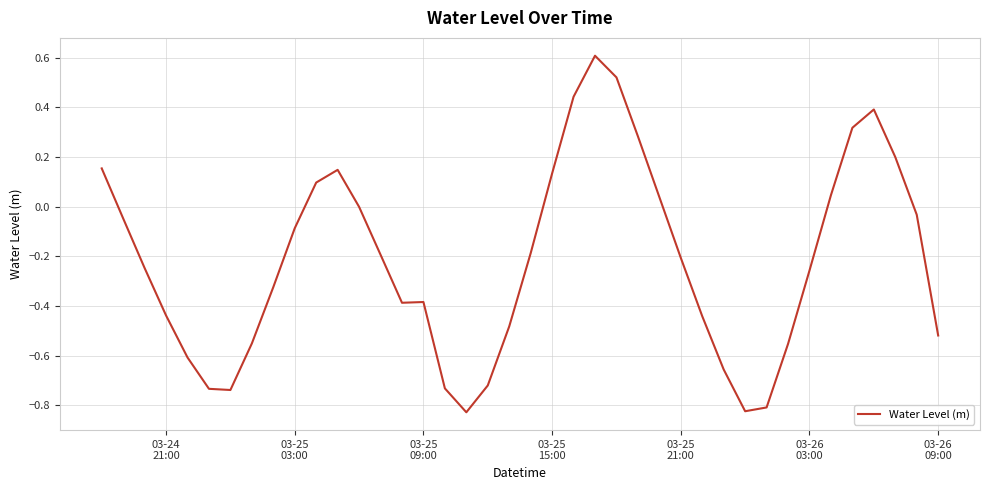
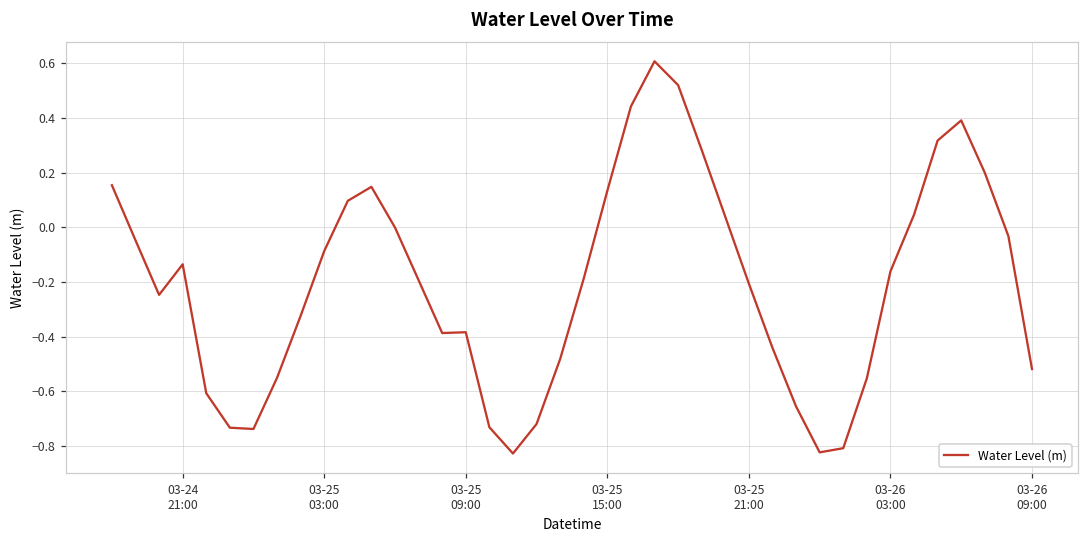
03-24 21:00: -0.44 -> -0.14
03-26 03:00: -0.26 -> -0.16
